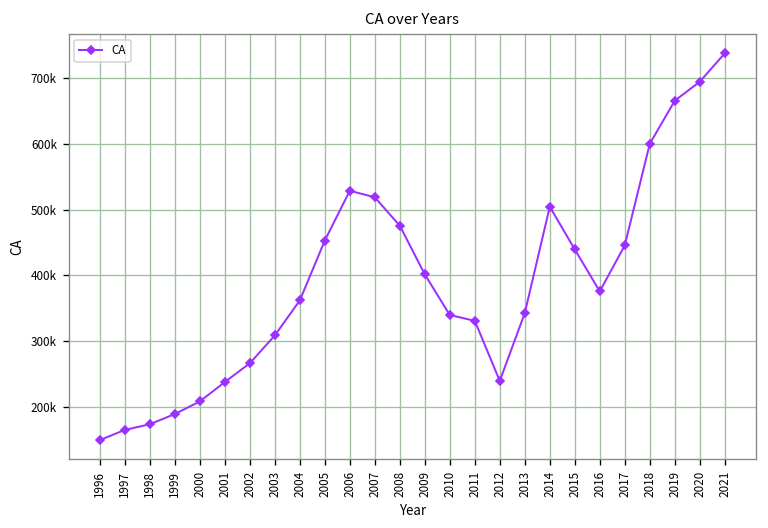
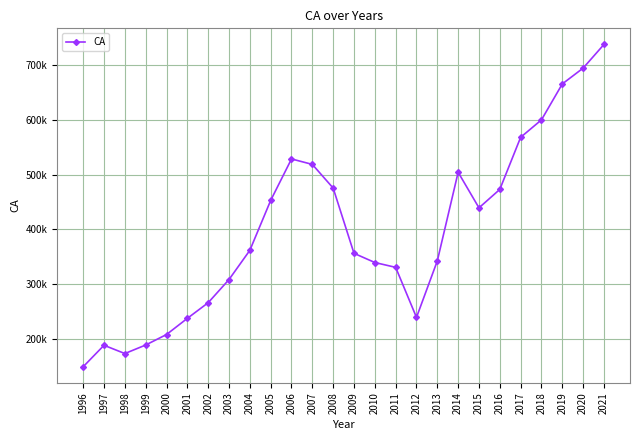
1997: 170000 -> 190000
2009: 400000 -> 360000
2016: 380000 -> 470000
2017: 450000 -> 570000
